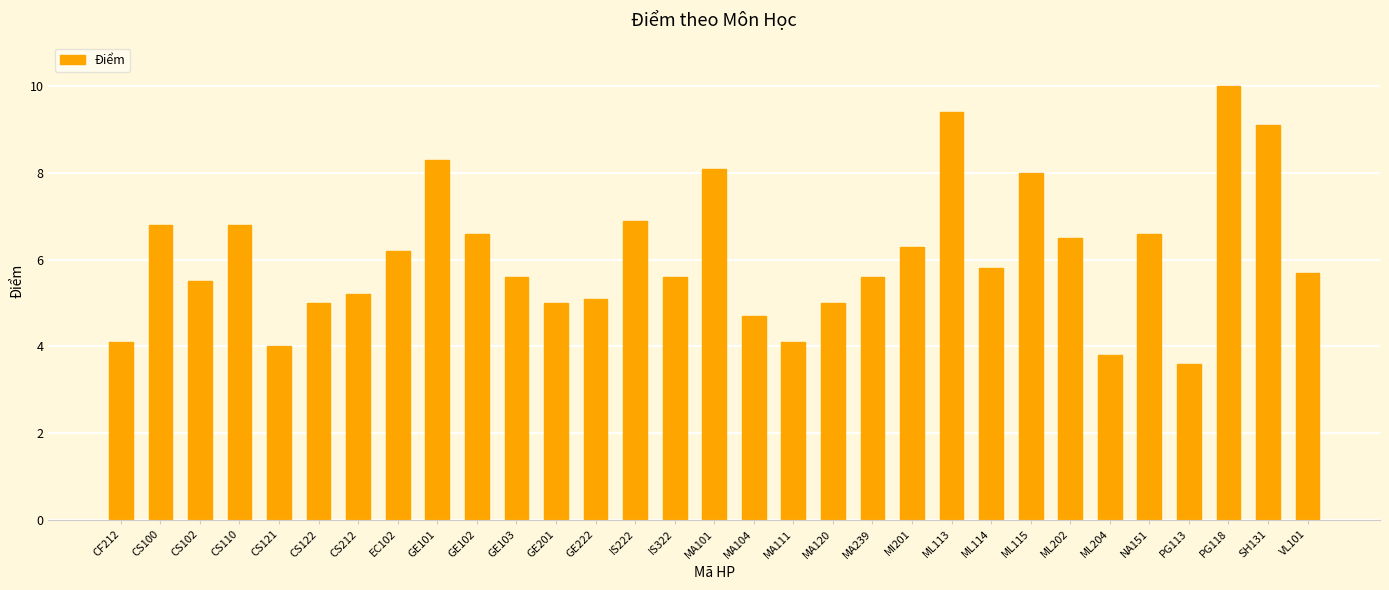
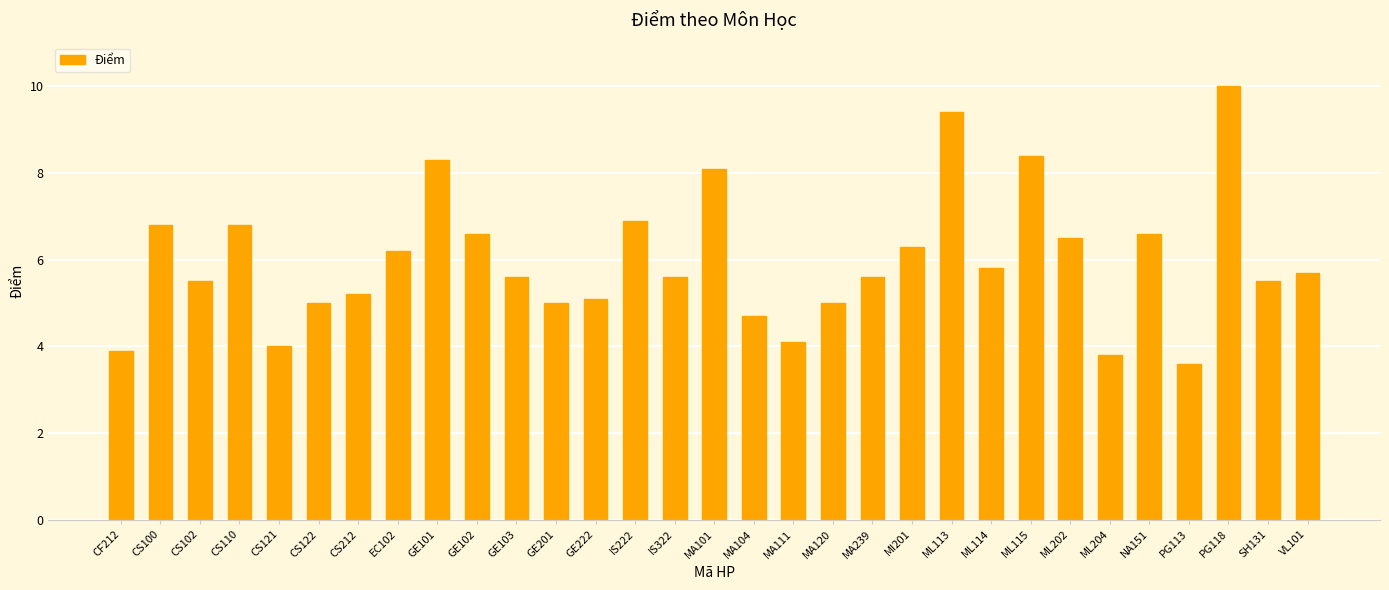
CF212: 4.1 -> 3.9
ML115: 8.0 -> 8.4
SH131: 9.1 -> 5.5
